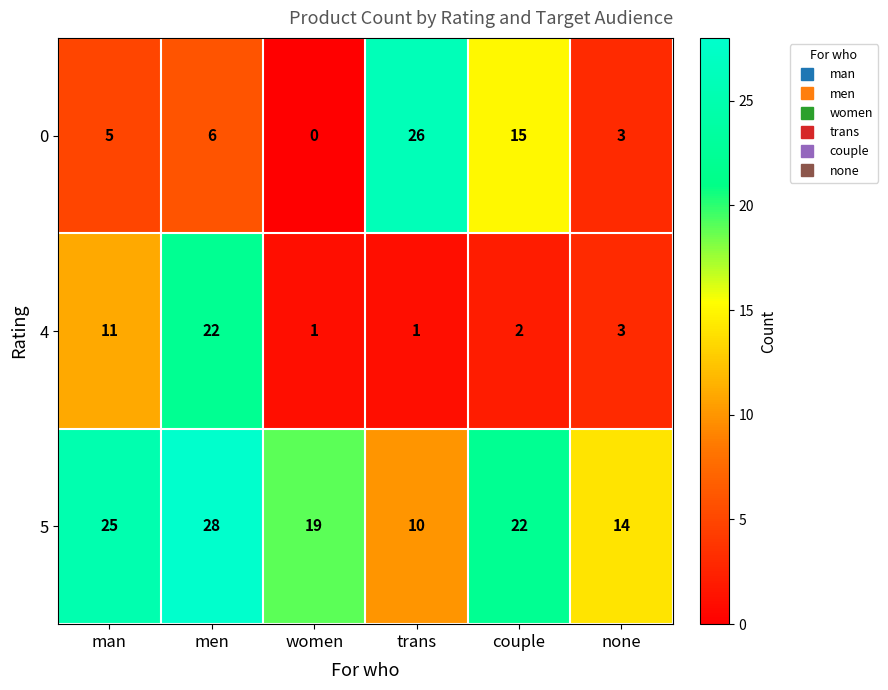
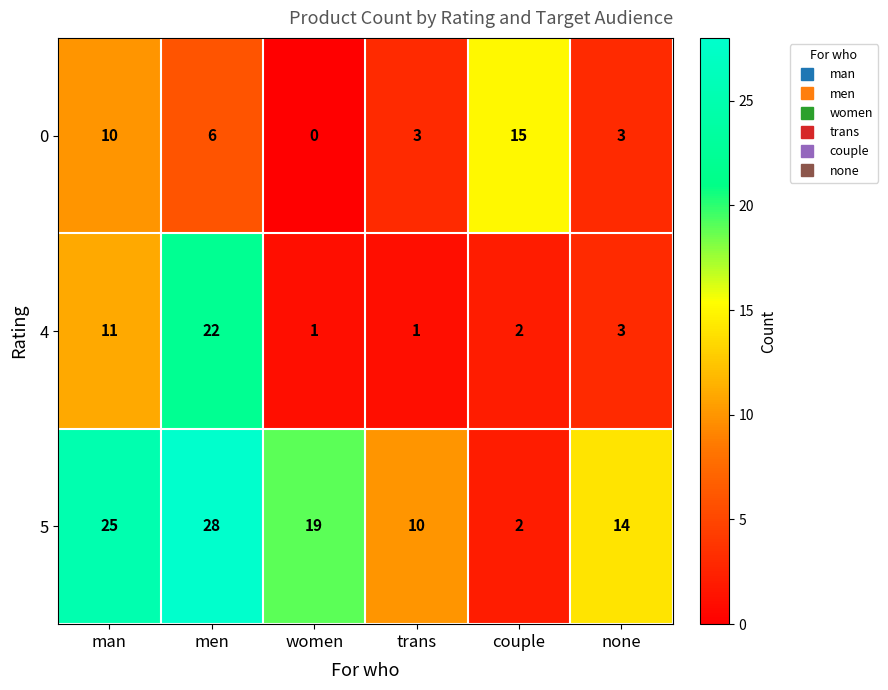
0, man: 5 -> 10
0, trans: 26 -> 3
5, couple: 22 -> 2
